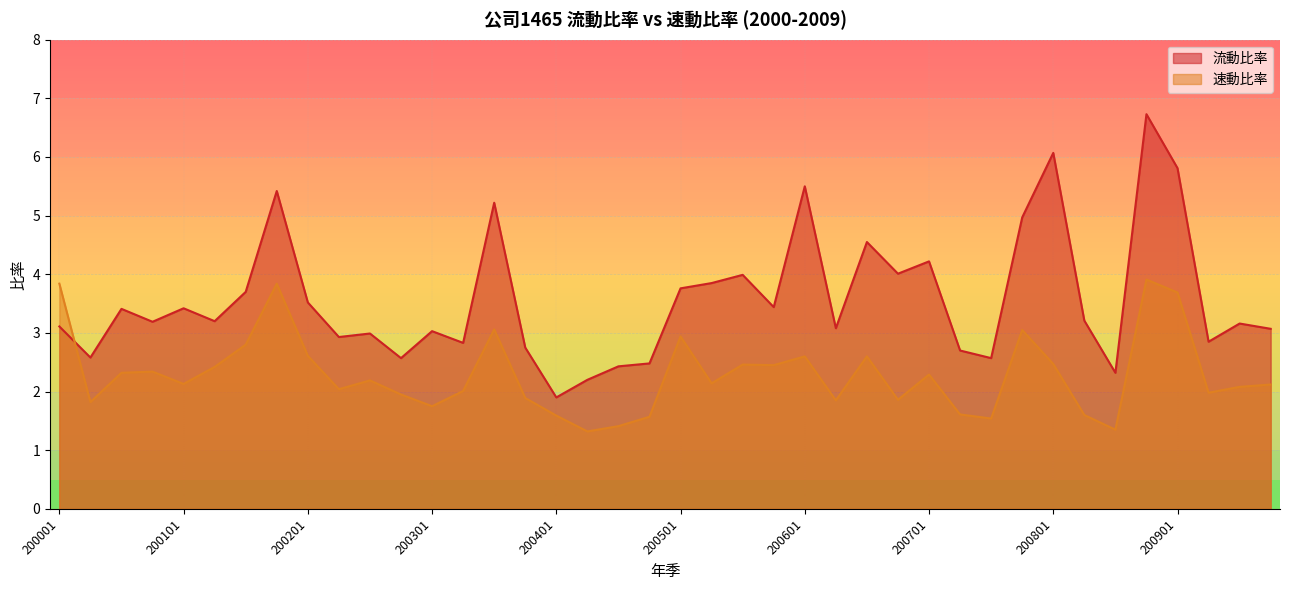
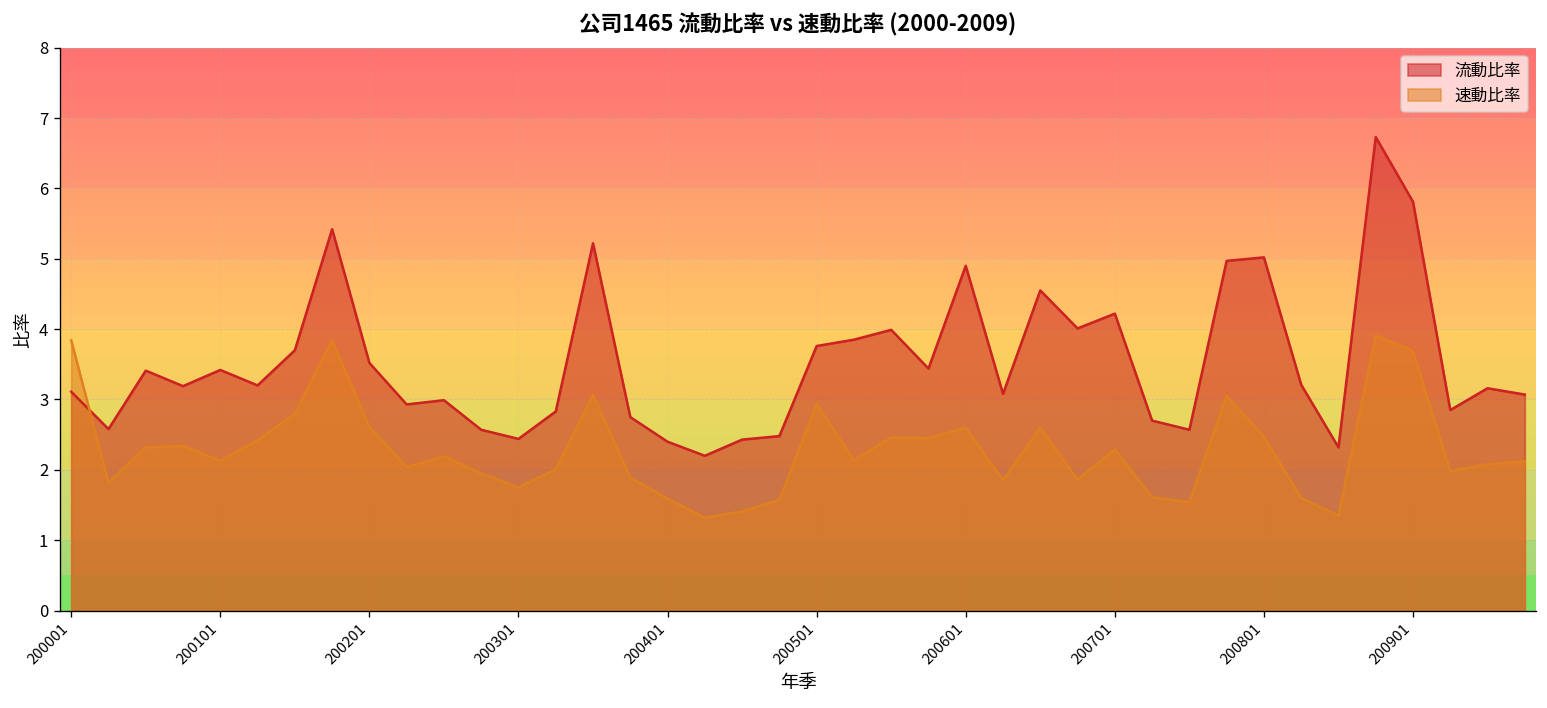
流動比率, 200301: 3.0 -> 2.4
流動比率, 200401: 1.9 -> 2.4
流動比率, 200601: 5.5 -> 4.9
流動比率, 200801: 6.1 -> 5.0
